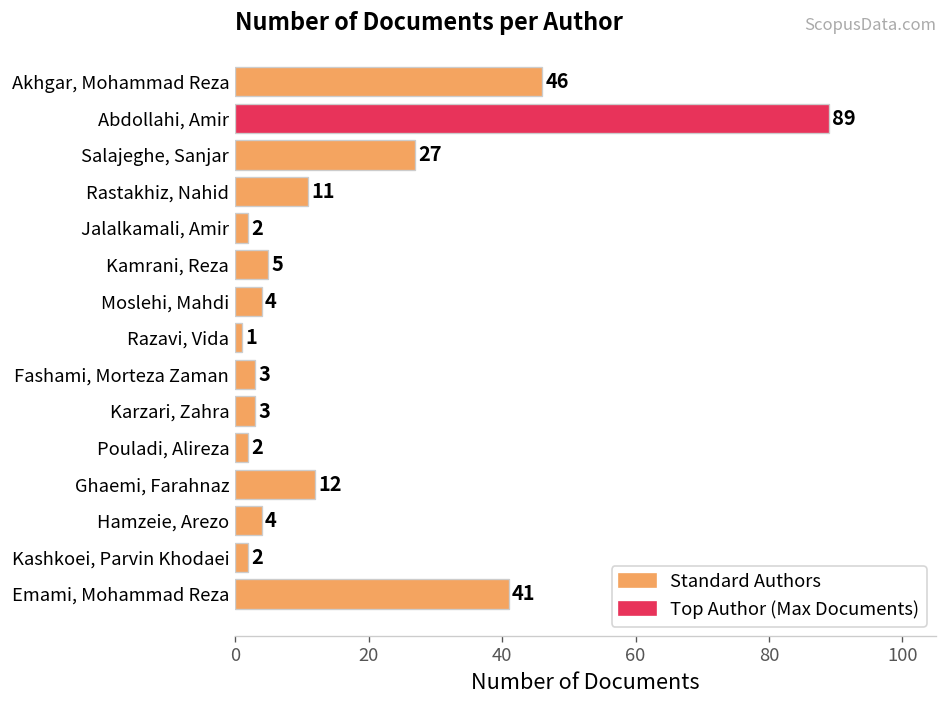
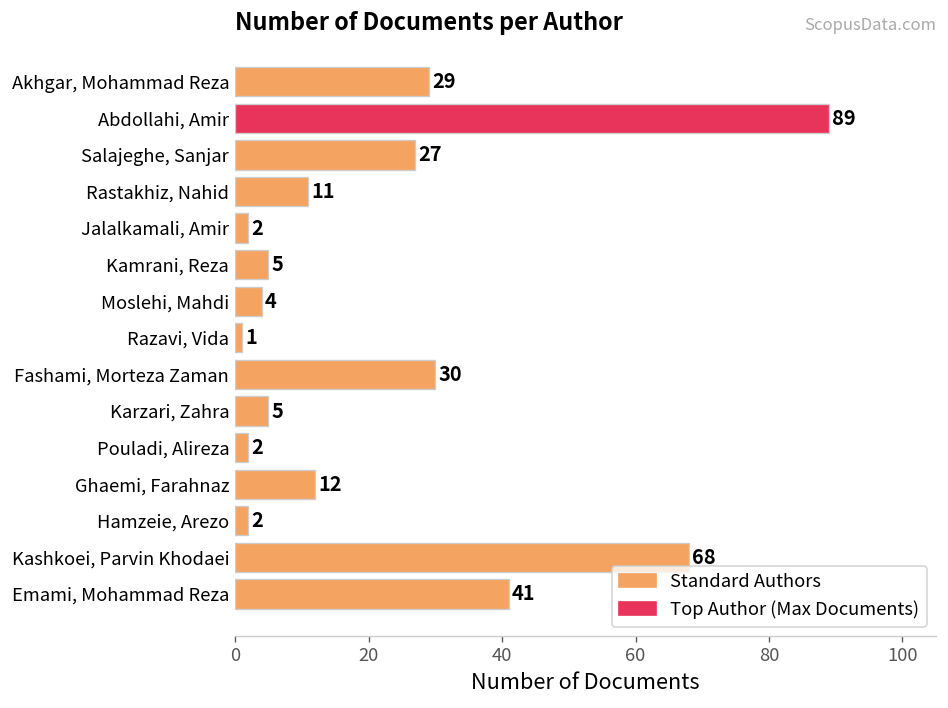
Akhgar, Mohammad Reza: 46 -> 29
Fashami, Morteza Zaman: 3 -> 30
Karzari, Zahra: 3 -> 5
Hamzeie, Arezo: 4 -> 2
Kashkoei, Parvin Khodaei: 2 -> 68
